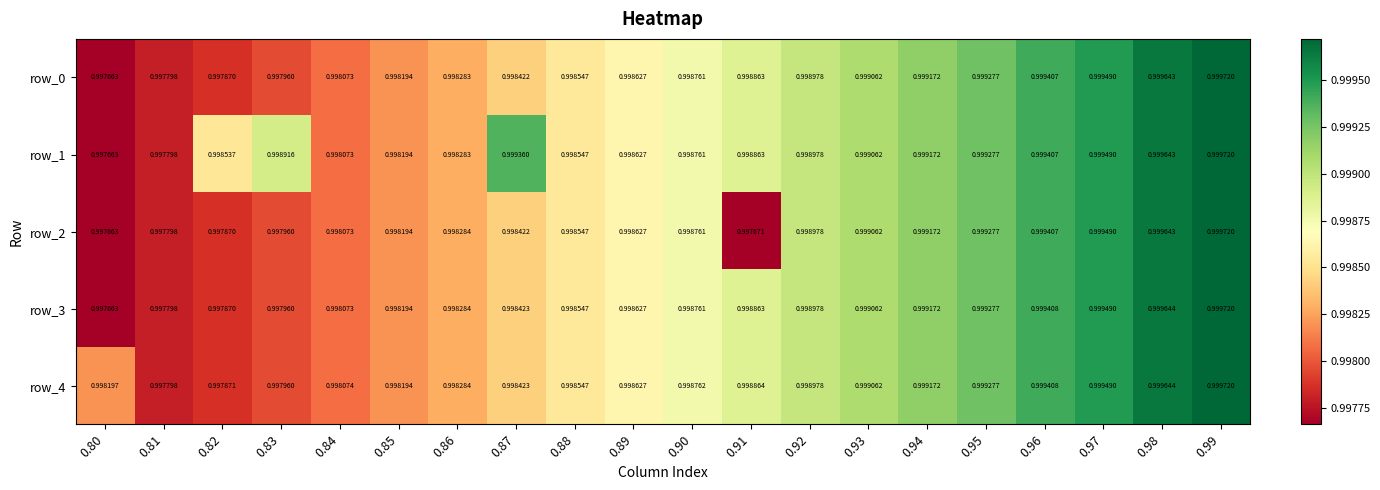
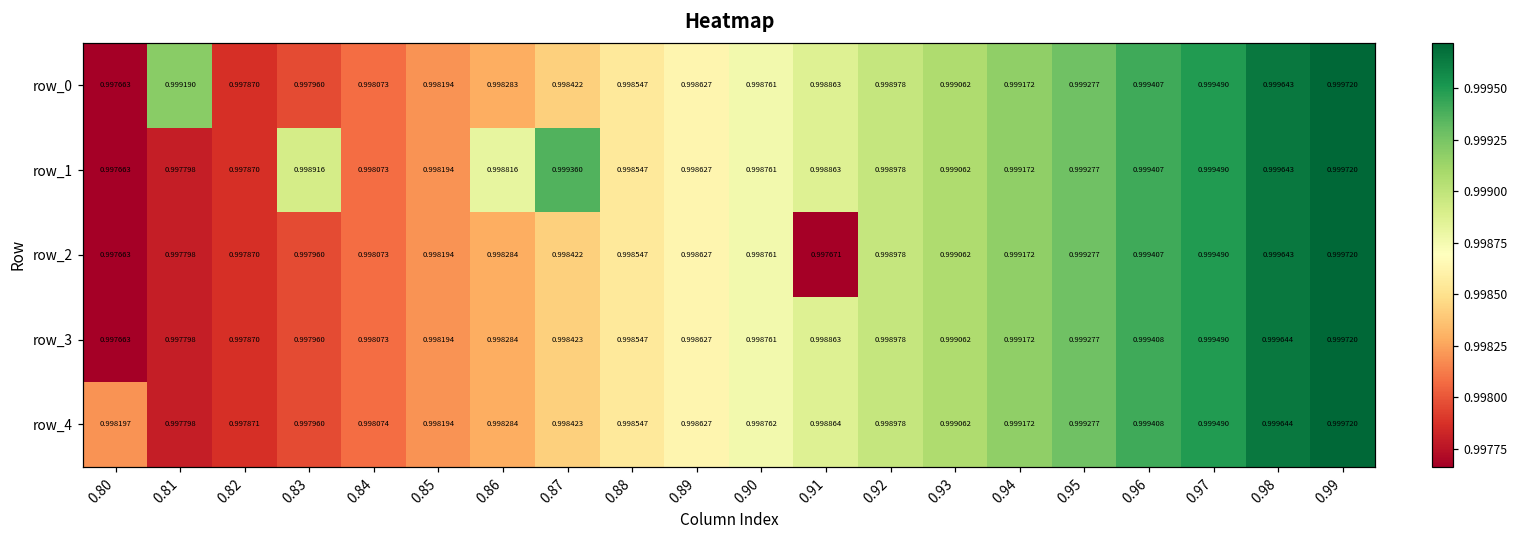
row_0, 0.81: 0.997798 -> 0.999190
row_1, 0.82: 0.998537 -> 0.997870
row_1, 0.86: 0.998283 -> 0.998816
